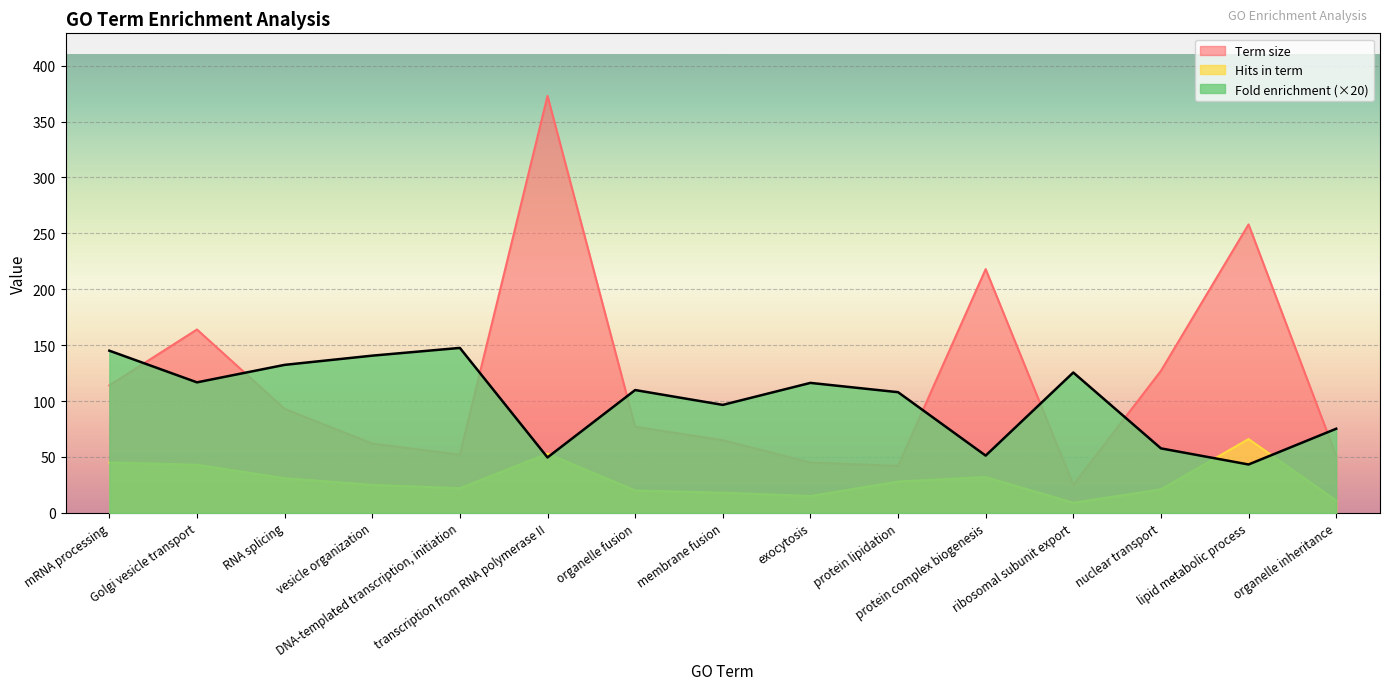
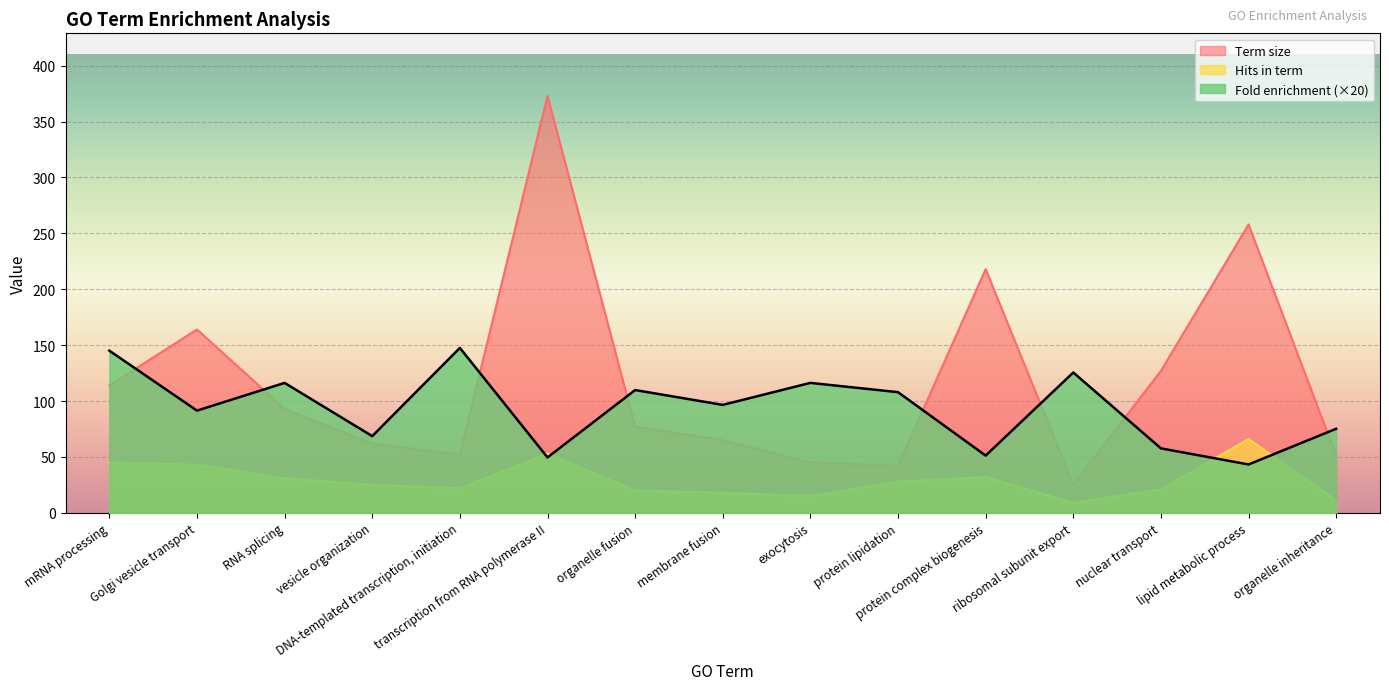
Fold enrichment (×20), Golgi vesicle transport: 117 -> 91
Fold enrichment (×20), RNA splicing: 132 -> 116
Fold enrichment (×20), vesicle organization: 141 -> 69
